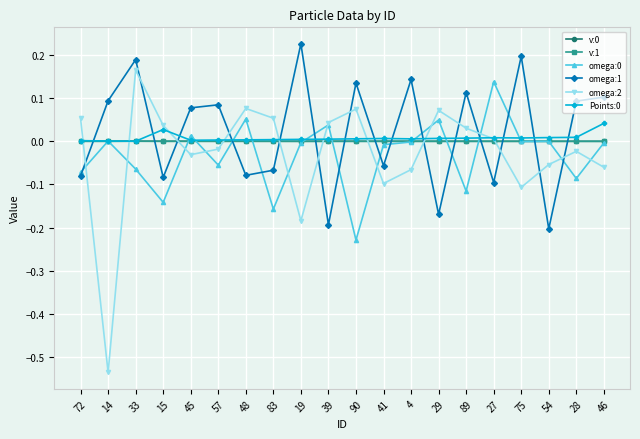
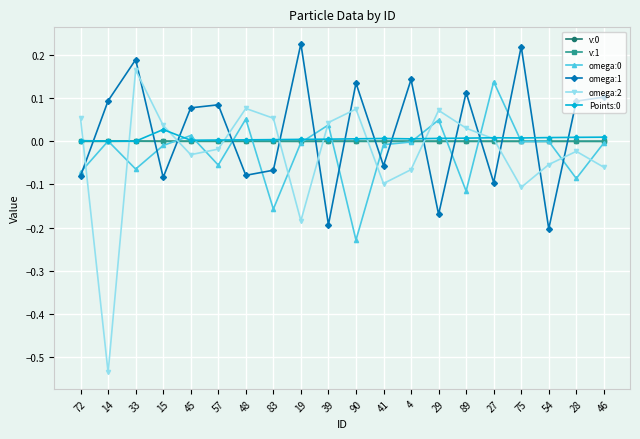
omega:0, 15: -0.14 -> -0.01
omega:1, 75: 0.20 -> 0.22
Points:0, 46: 0.04 -> 0.01
